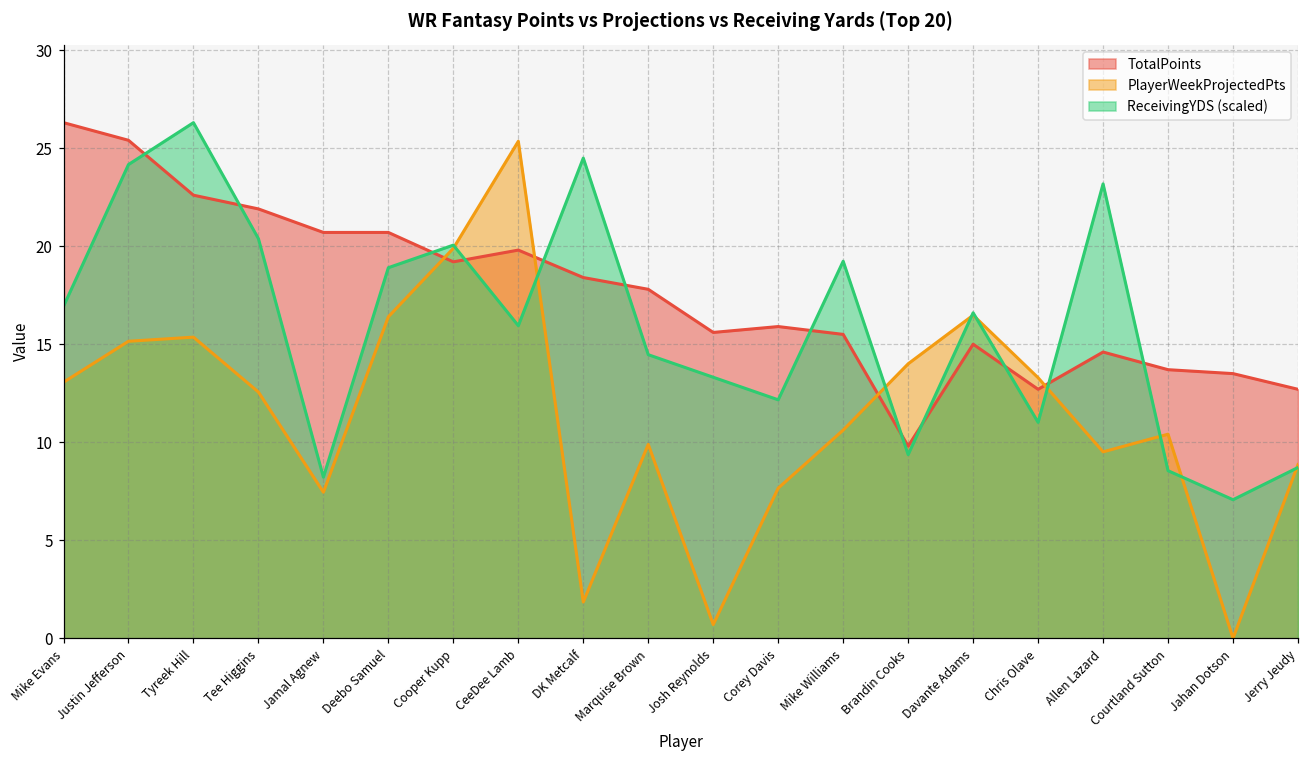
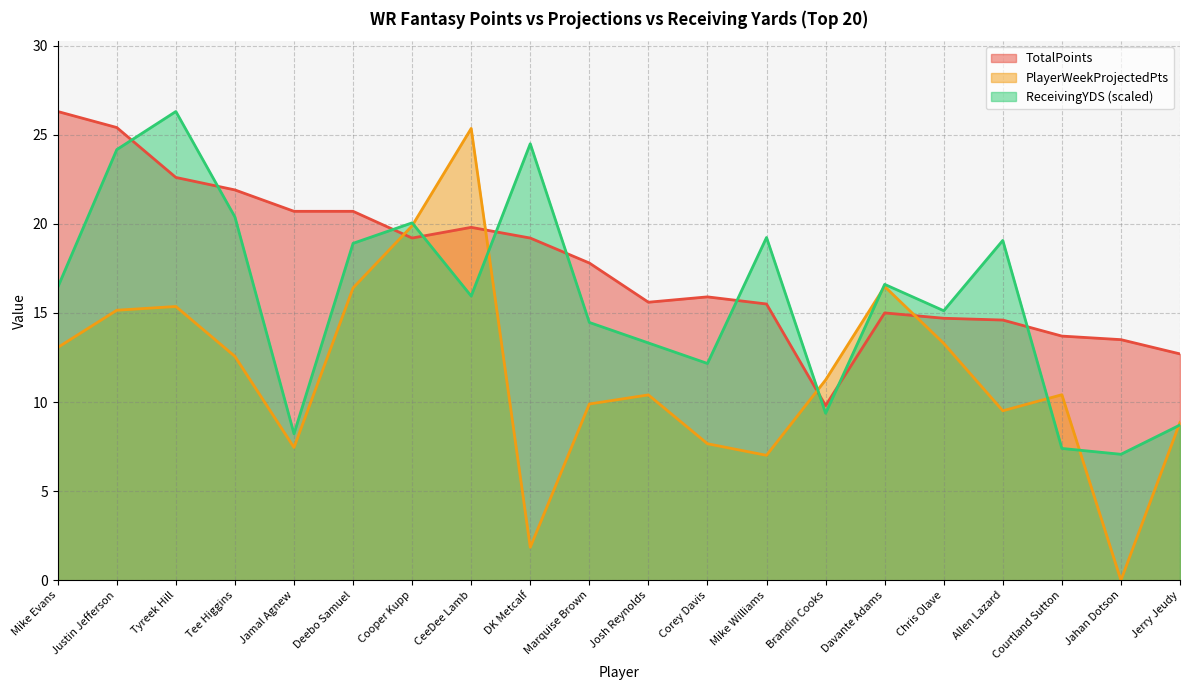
ReceivingYDS (scaled), Mike Evans: 16.9 -> 16.4
TotalPoints, DK Metcalf: 18.4 -> 19.2
PlayerWeekProjectedPts, Josh Reynolds: 0.7 -> 10.4
PlayerWeekProjectedPts, Mike Williams: 10.6 -> 7.0
PlayerWeekProjectedPts, Brandin Cooks: 14.0 -> 11.2
TotalPoints, Chris Olave: 12.7 -> 14.7
ReceivingYDS (scaled), Chris Olave: 11.0 -> 15.1
ReceivingYDS (scaled), Allen Lazard: 23.2 -> 19.1
ReceivingYDS (scaled), Courtland Sutton: 8.5 -> 7.4
